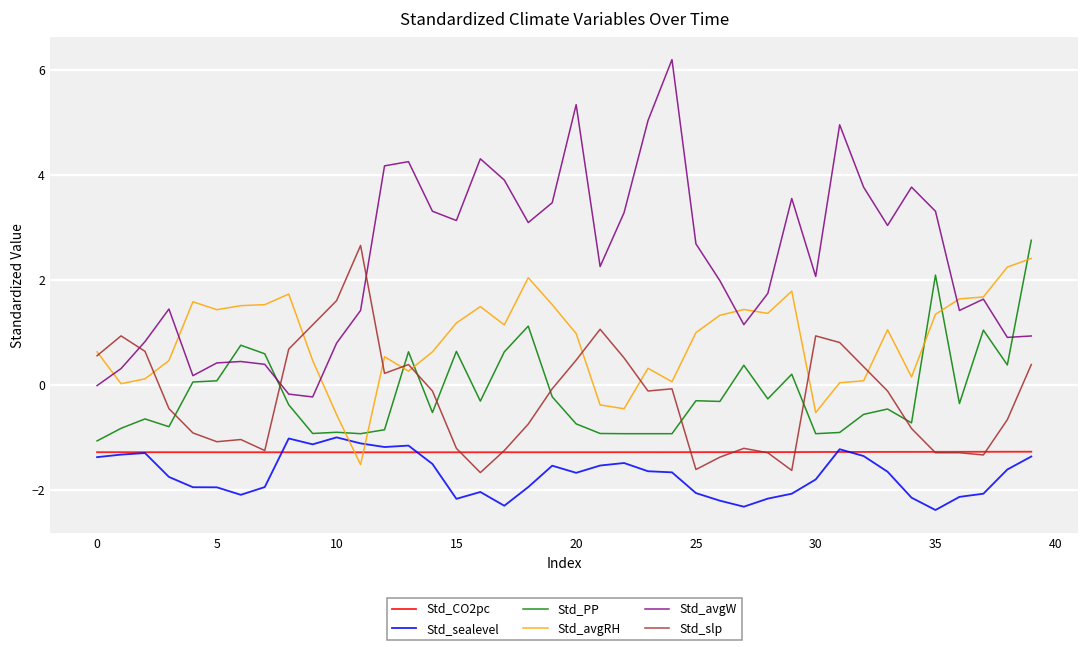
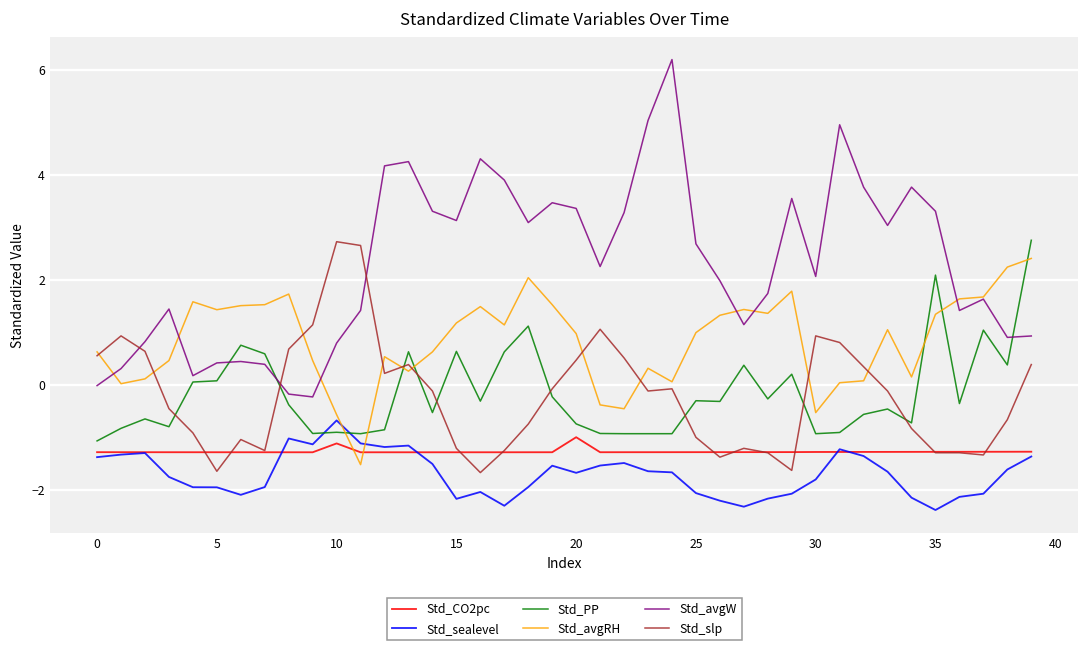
Std_slp, 5: -1.1 -> -1.7
Std_CO2pc, 10: -1.3 -> -1.1
Std_sealevel, 10: -1.0 -> -0.7
Std_slp, 10: 1.6 -> 2.7
Std_CO2pc, 20: -1.3 -> -1.0
Std_avgW, 20: 5.3 -> 3.4
Std_slp, 25: -1.6 -> -1.0
